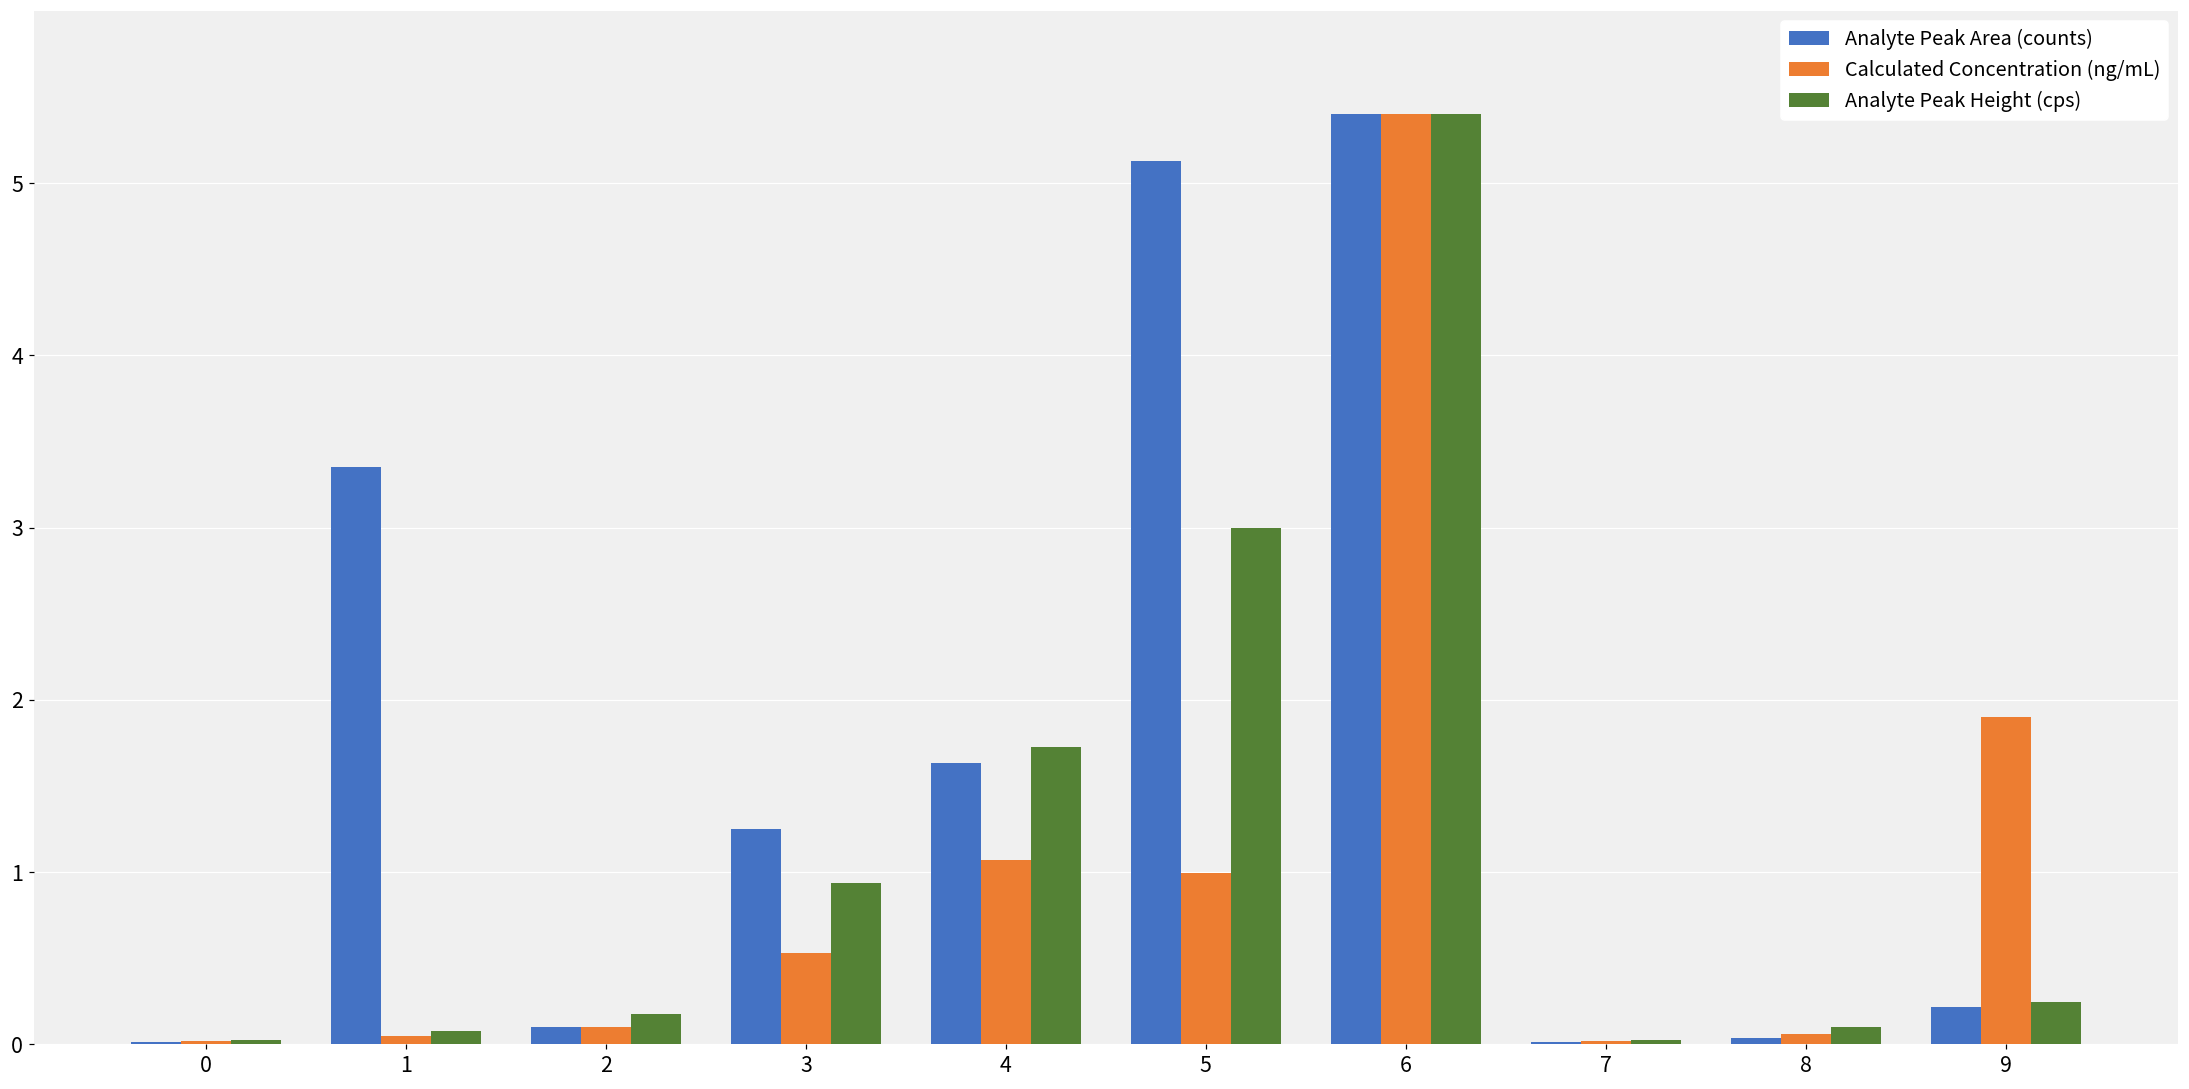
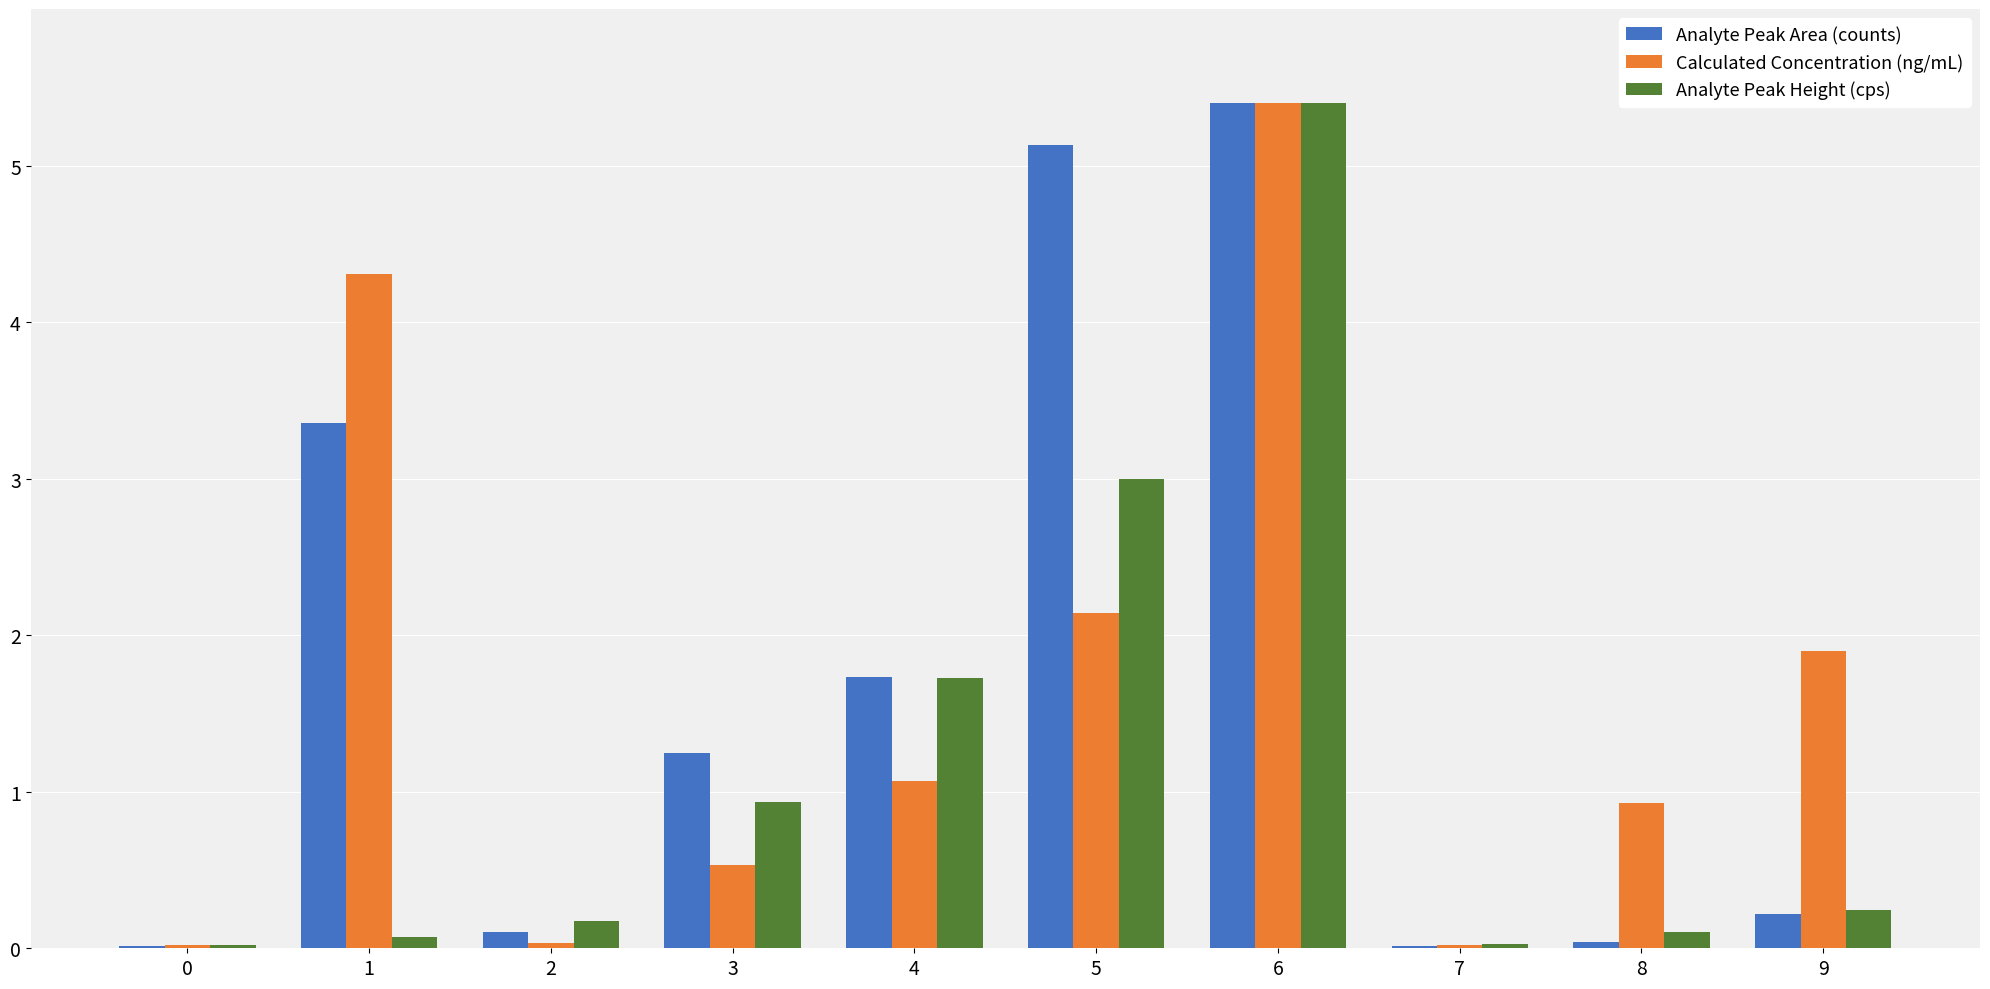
Calculated Concentration (ng/mL), 1: 0.05 -> 4.31
Calculated Concentration (ng/mL), 2: 0.10 -> 0.03
Analyte Peak Area (counts), 4: 1.63 -> 1.73
Calculated Concentration (ng/mL), 5: 0.99 -> 2.14
Calculated Concentration (ng/mL), 8: 0.06 -> 0.93
